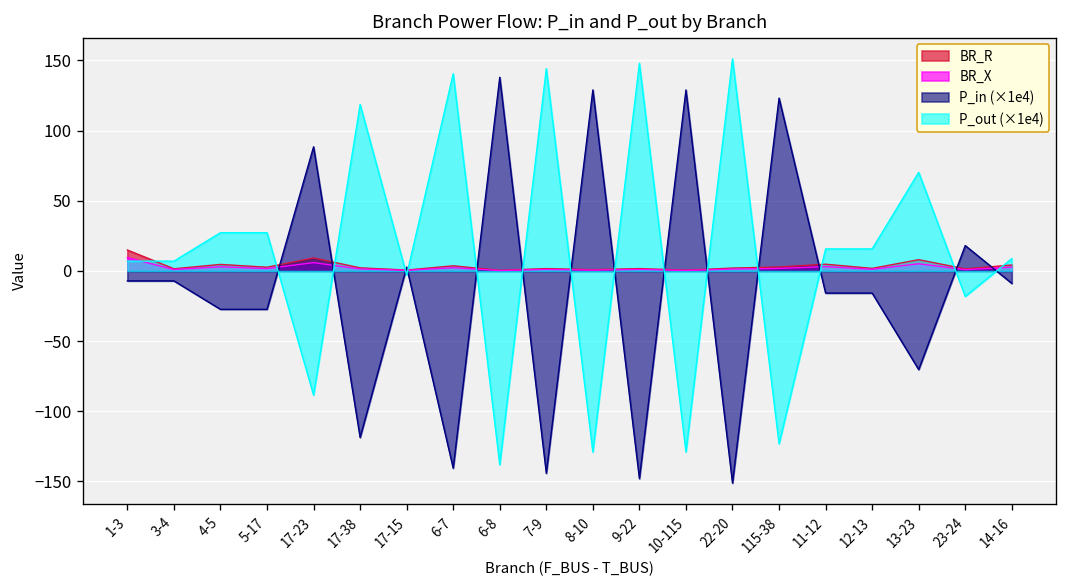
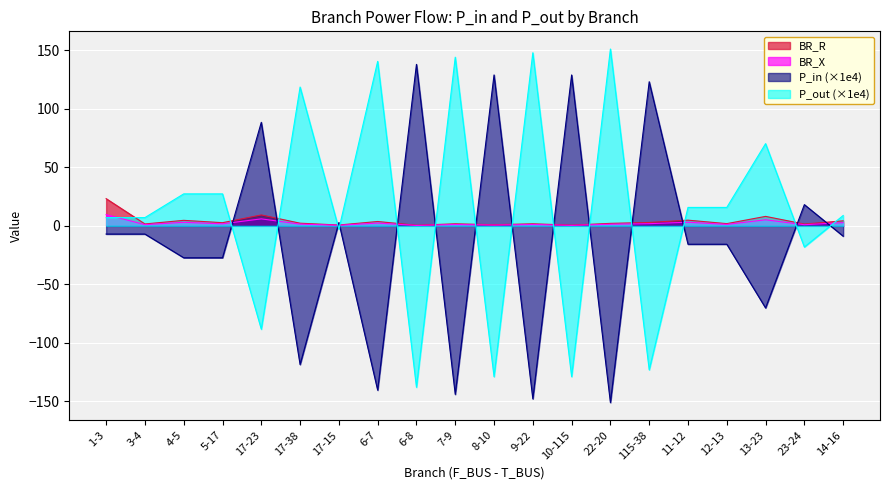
BR_R, 1-3: 15 -> 23
